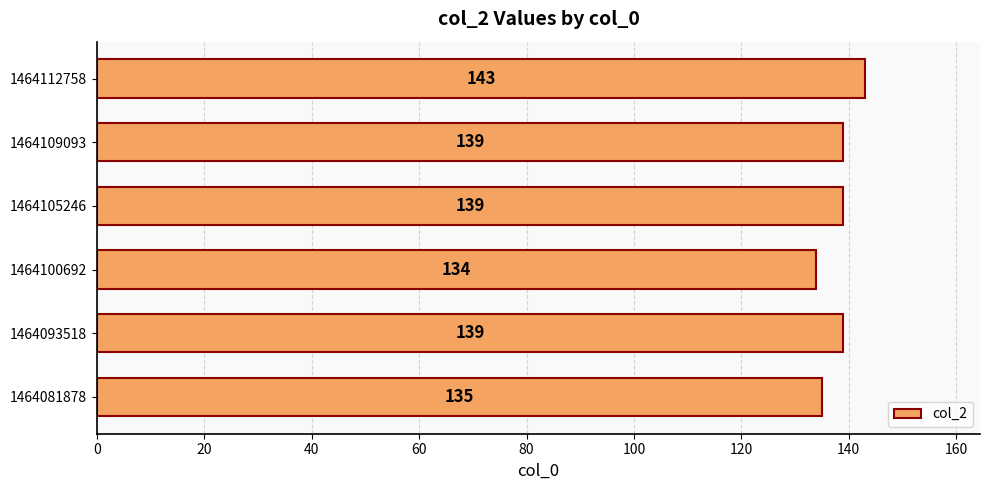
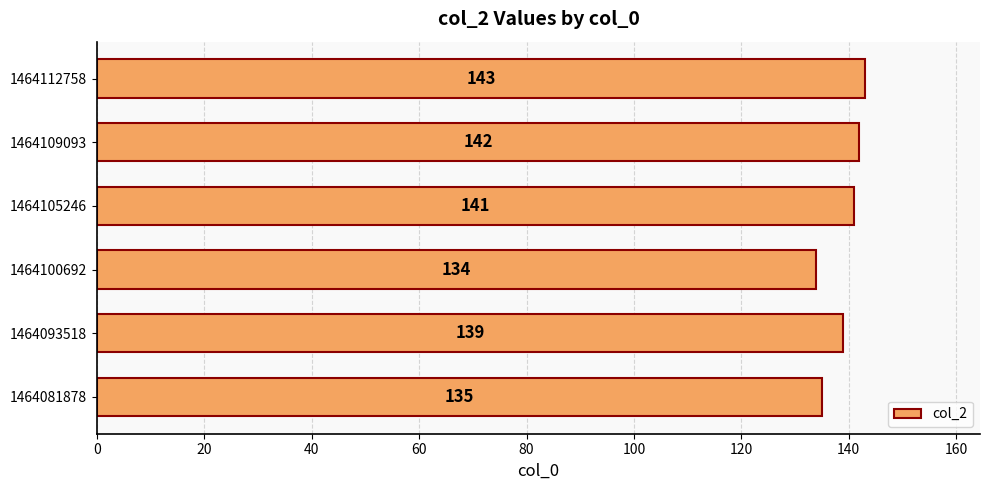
1464109093: 139 -> 142
1464105246: 139 -> 141
